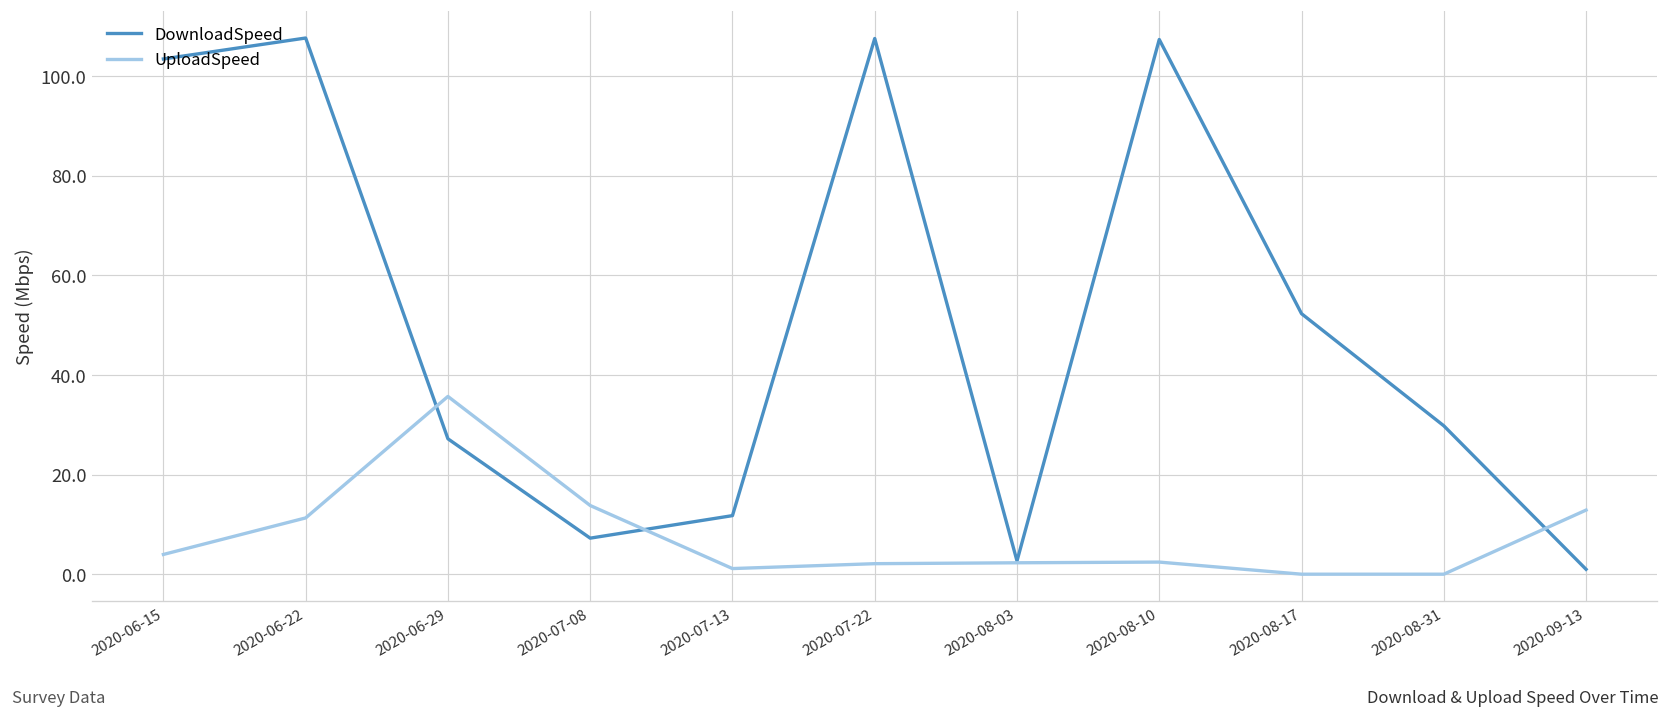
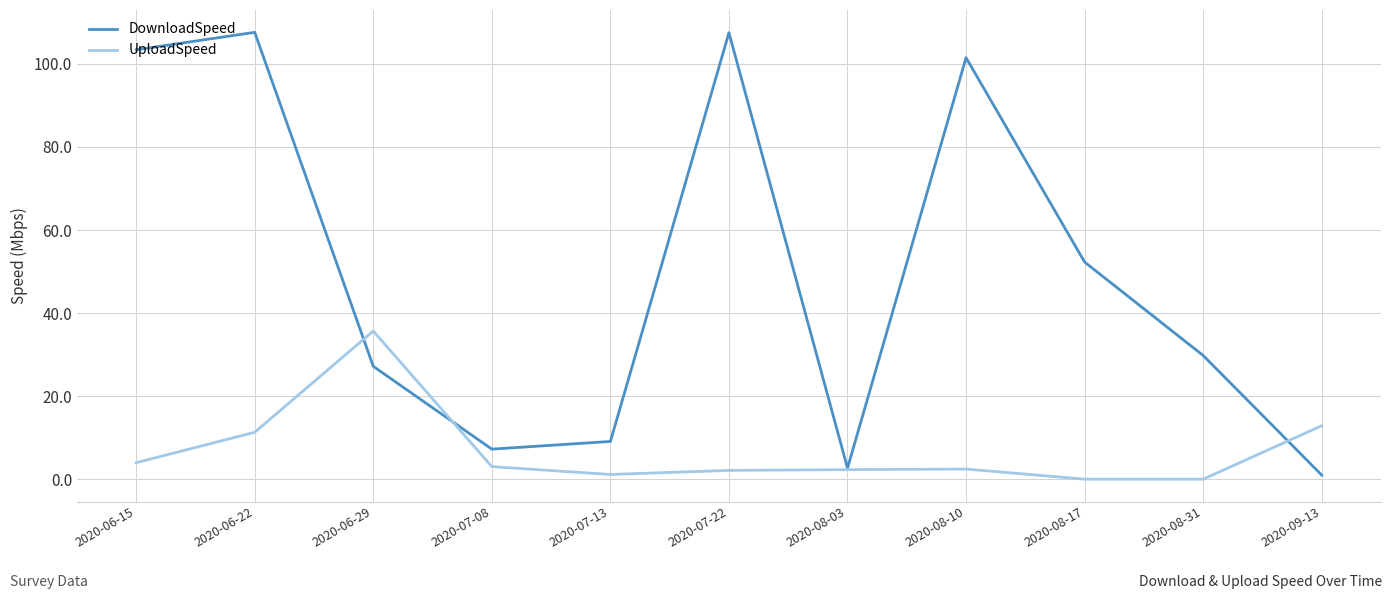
UploadSpeed, 2020-07-08: 14 -> 3
DownloadSpeed, 2020-07-13: 12 -> 9
DownloadSpeed, 2020-08-10: 107 -> 102
